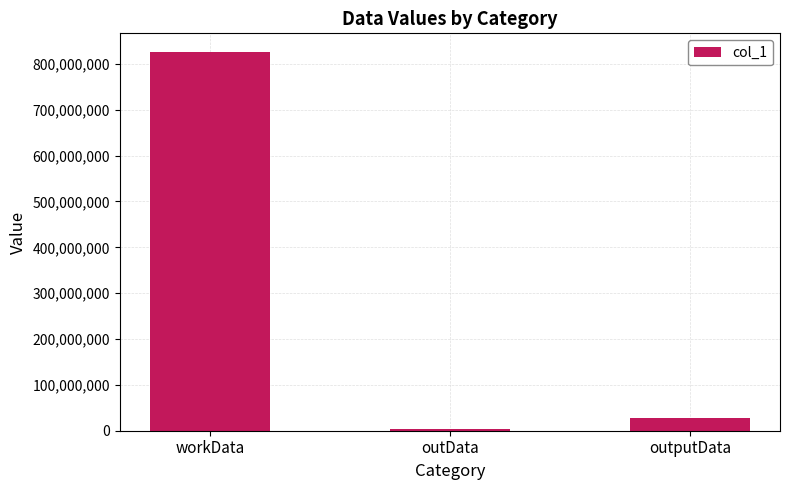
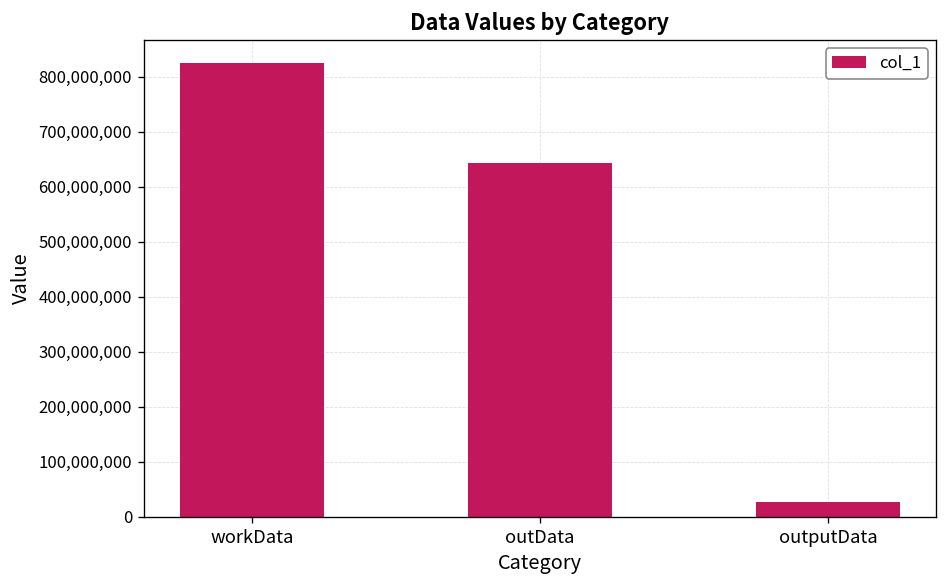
outData: 0 -> 640,000,000
